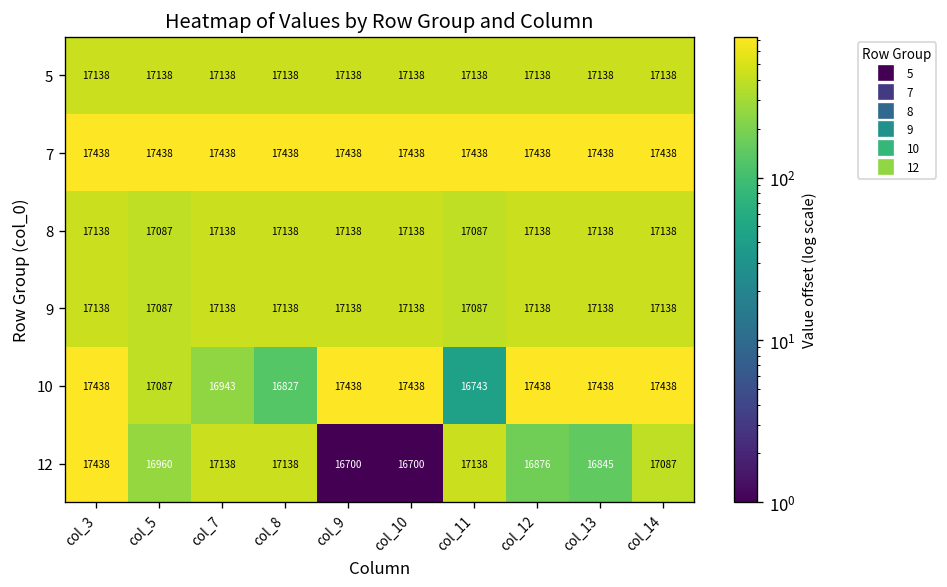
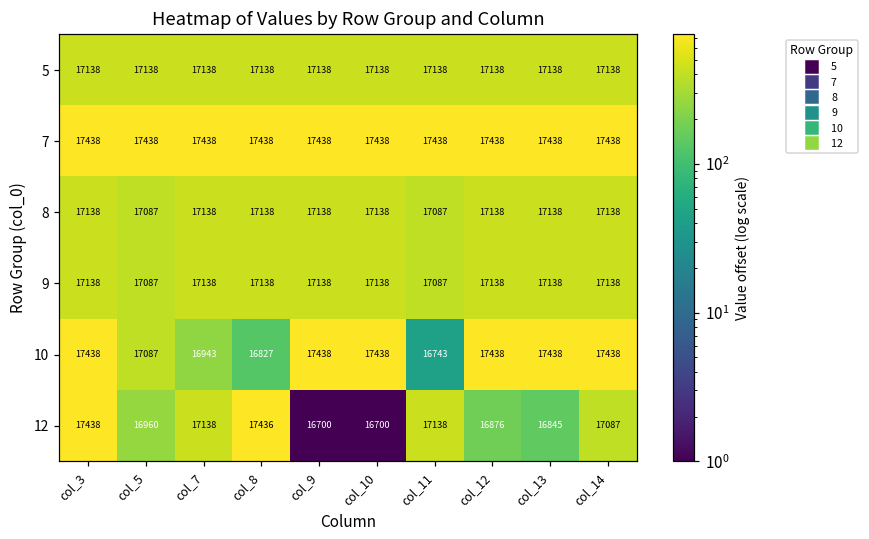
12, col_8: 17138 -> 17436
